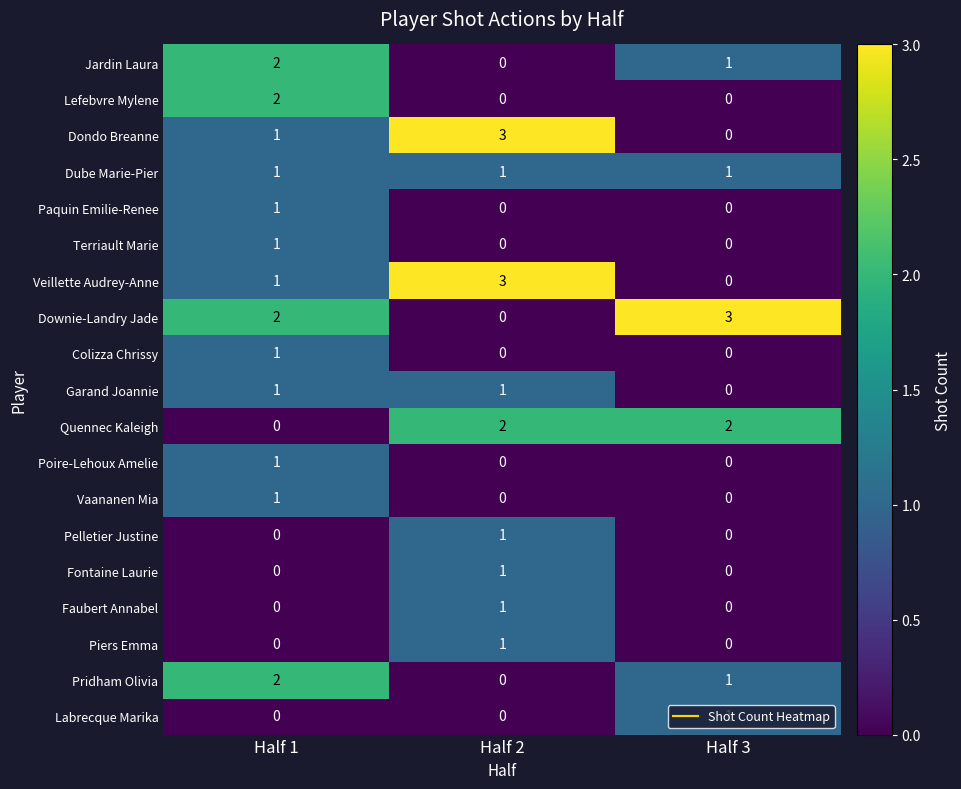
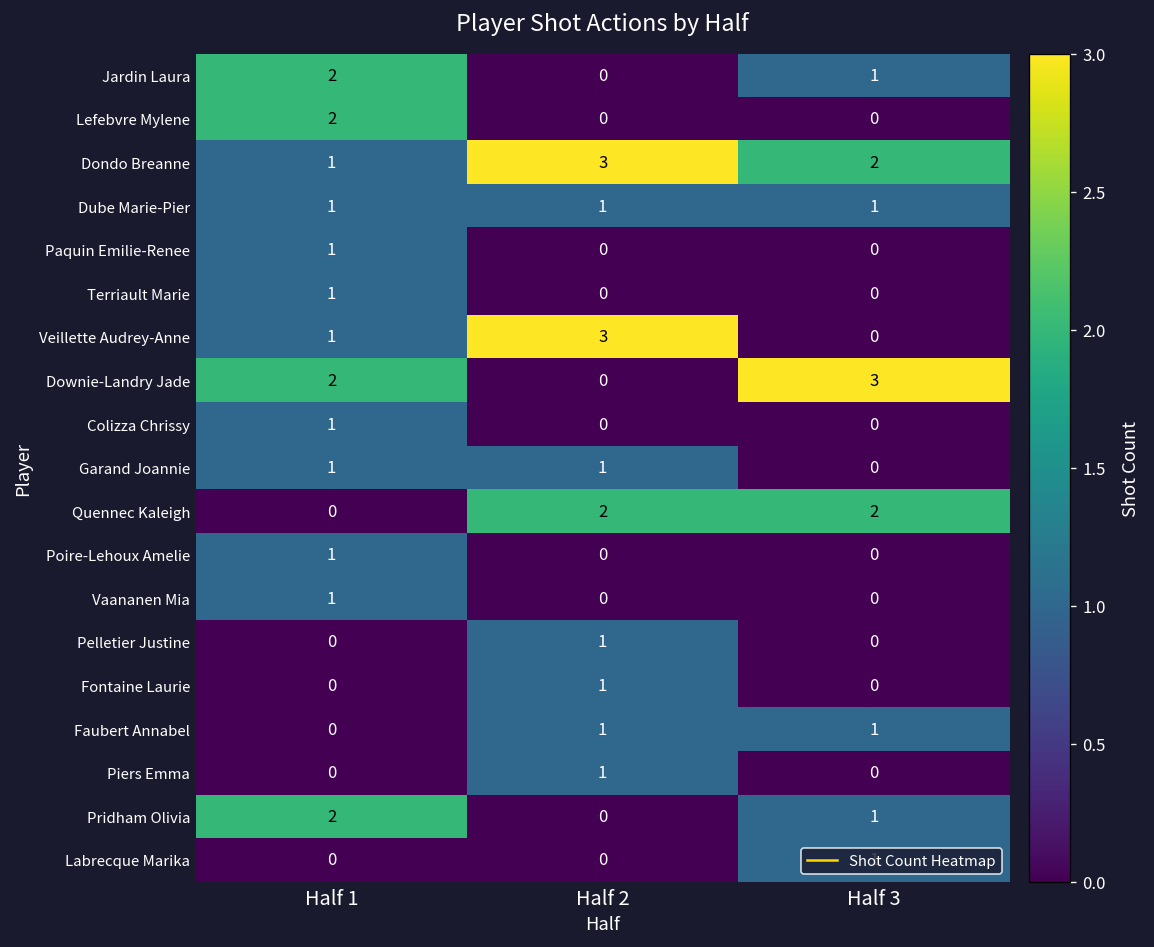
Dondo Breanne, Half 3: 0 -> 2
Faubert Annabel, Half 3: 0 -> 1
